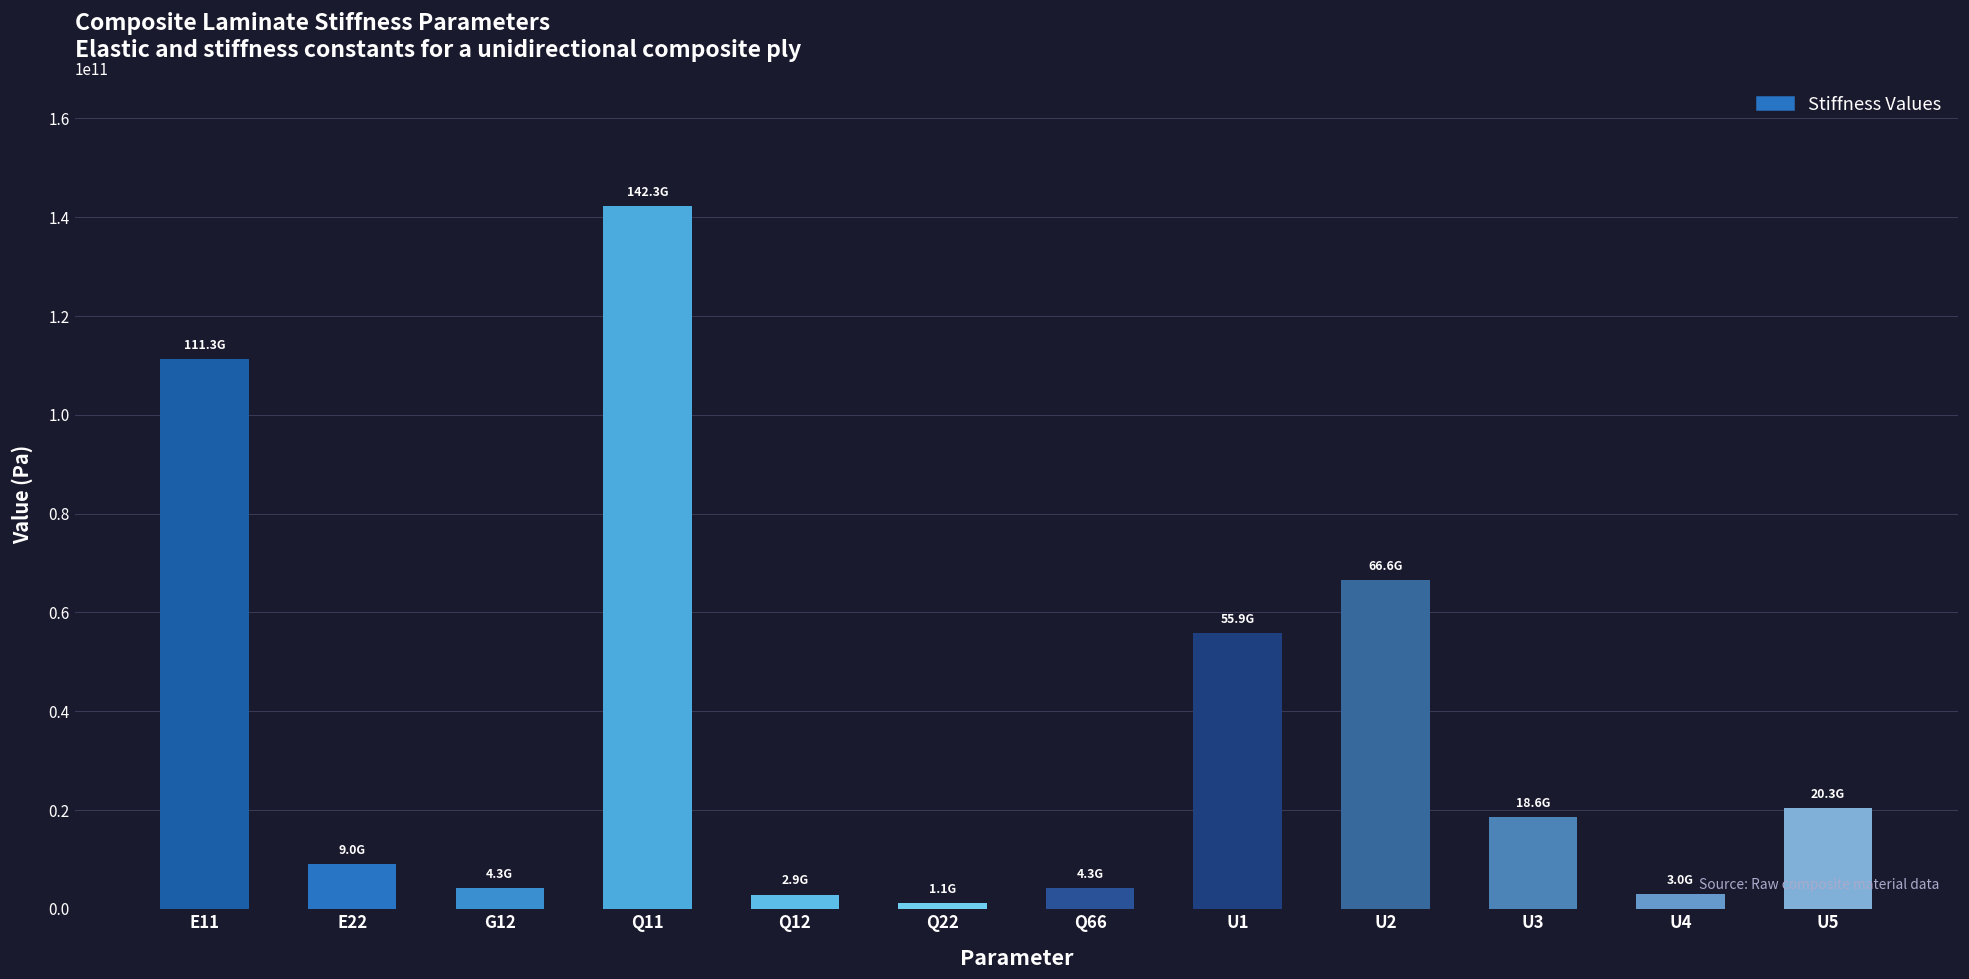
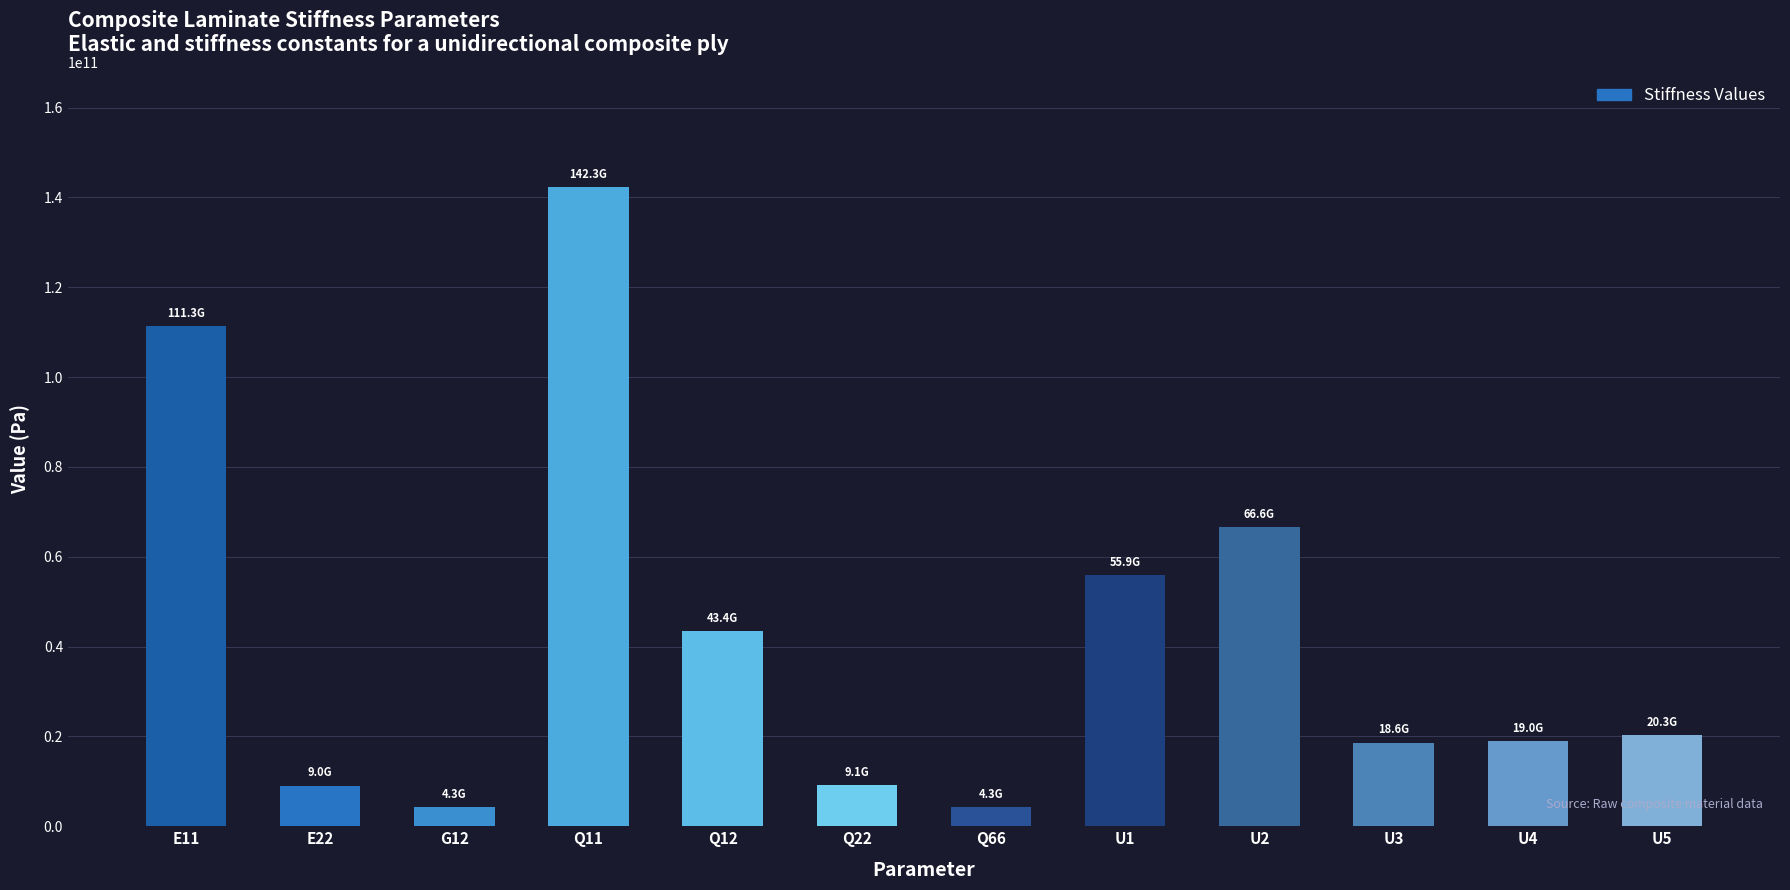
Q12: 2.9G -> 43.4G
Q22: 1.1G -> 9.1G
U4: 3.0G -> 19.0G
